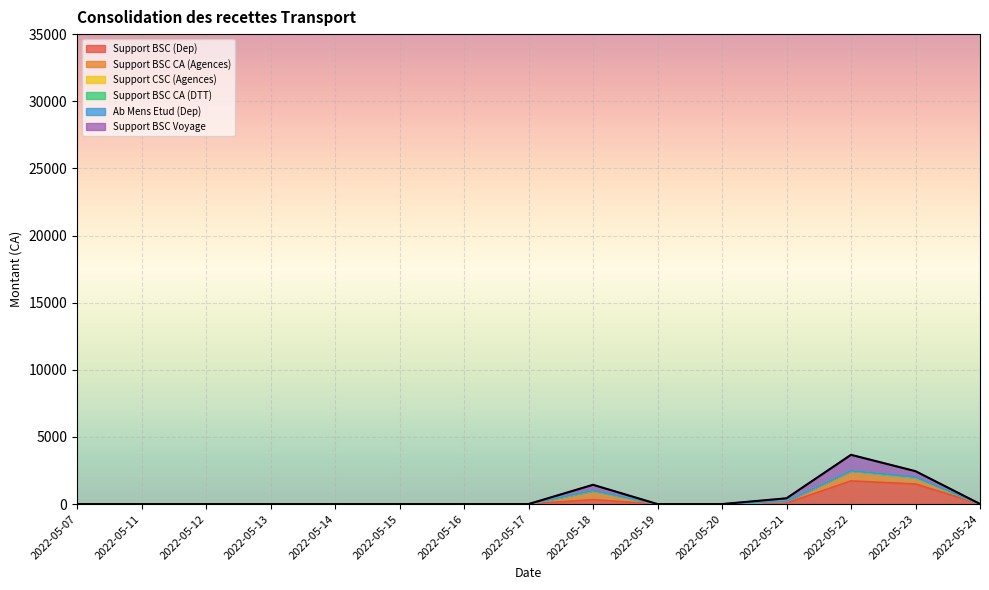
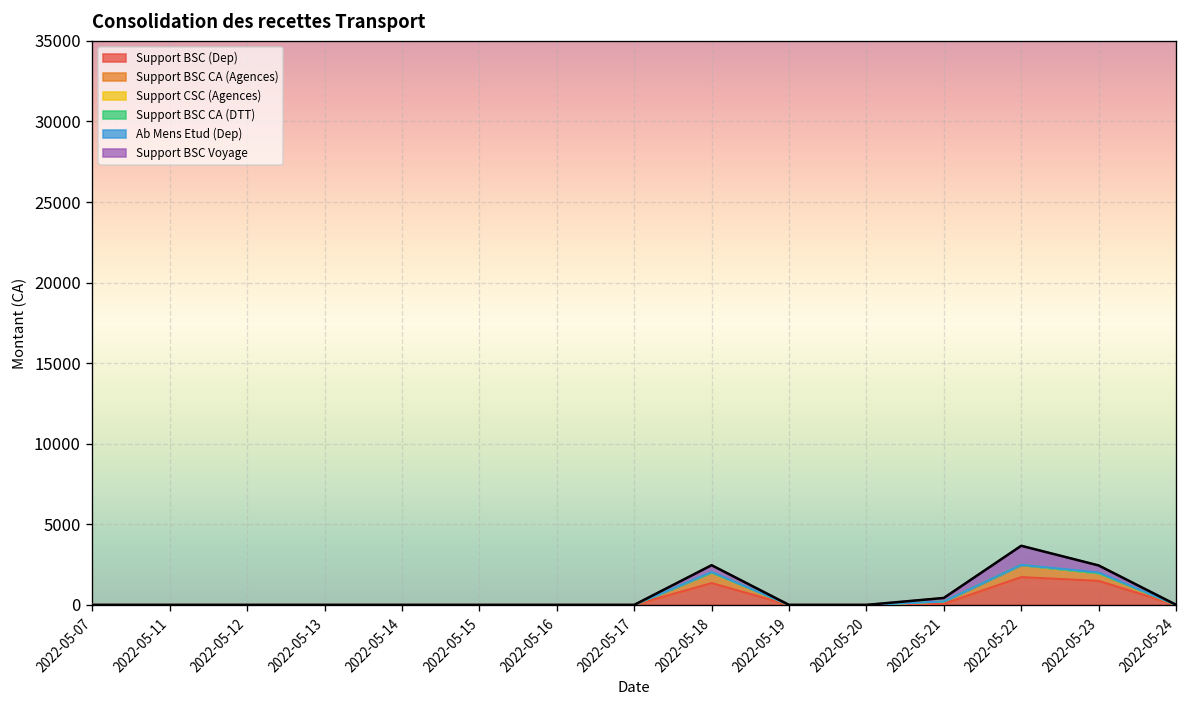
Support BSC (Dep), 2022-05-18: 300 -> 1400
